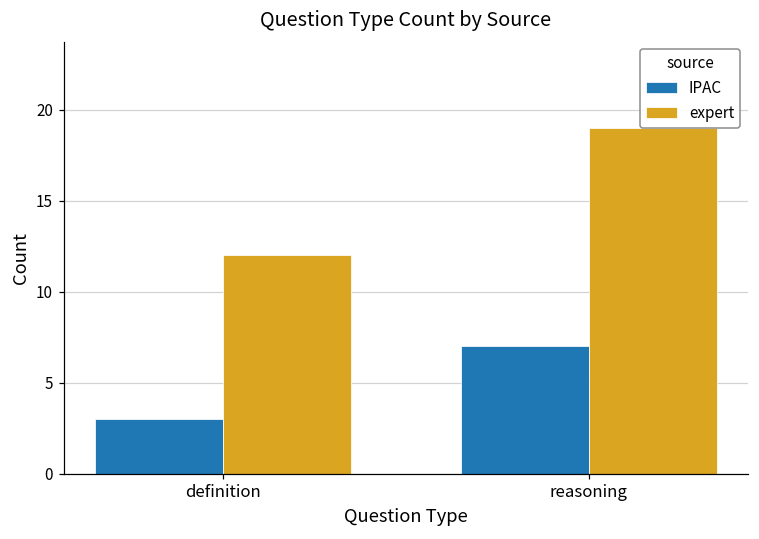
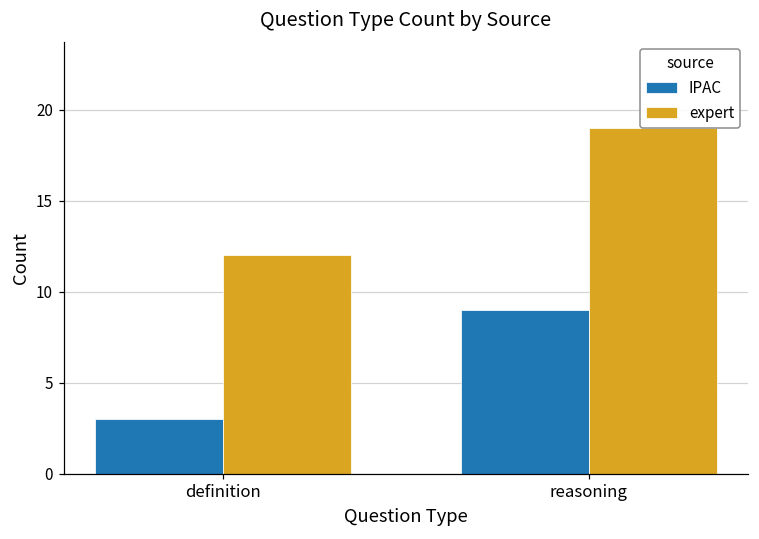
IPAC, reasoning: 7 -> 9
